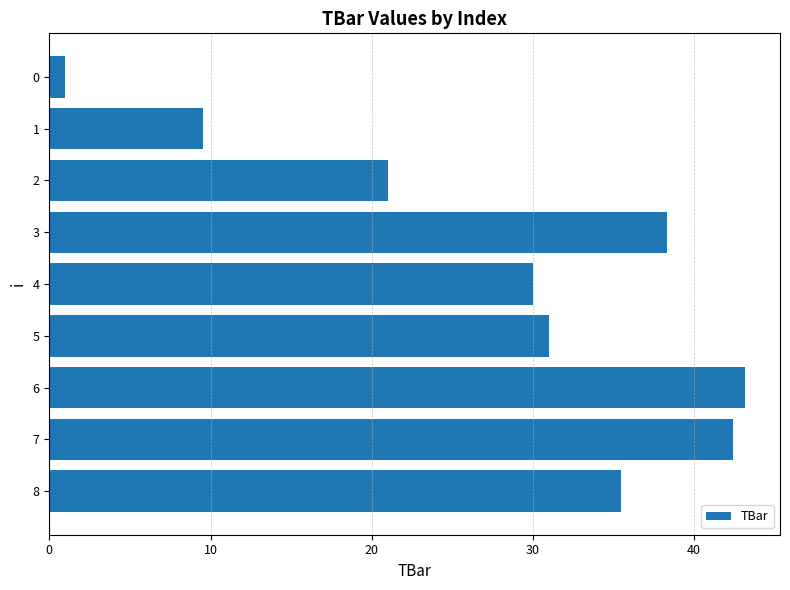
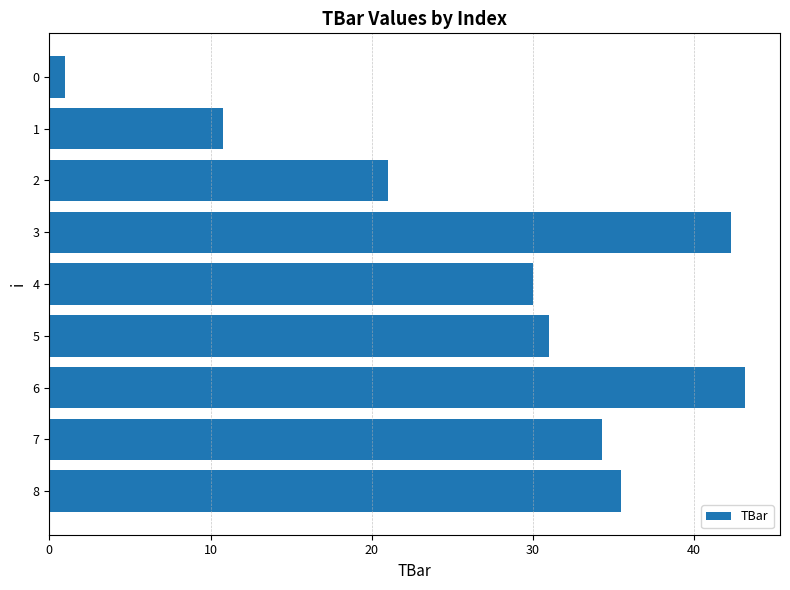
1: 9.5 -> 10.8
3: 38.3 -> 42.3
7: 42.4 -> 34.3
